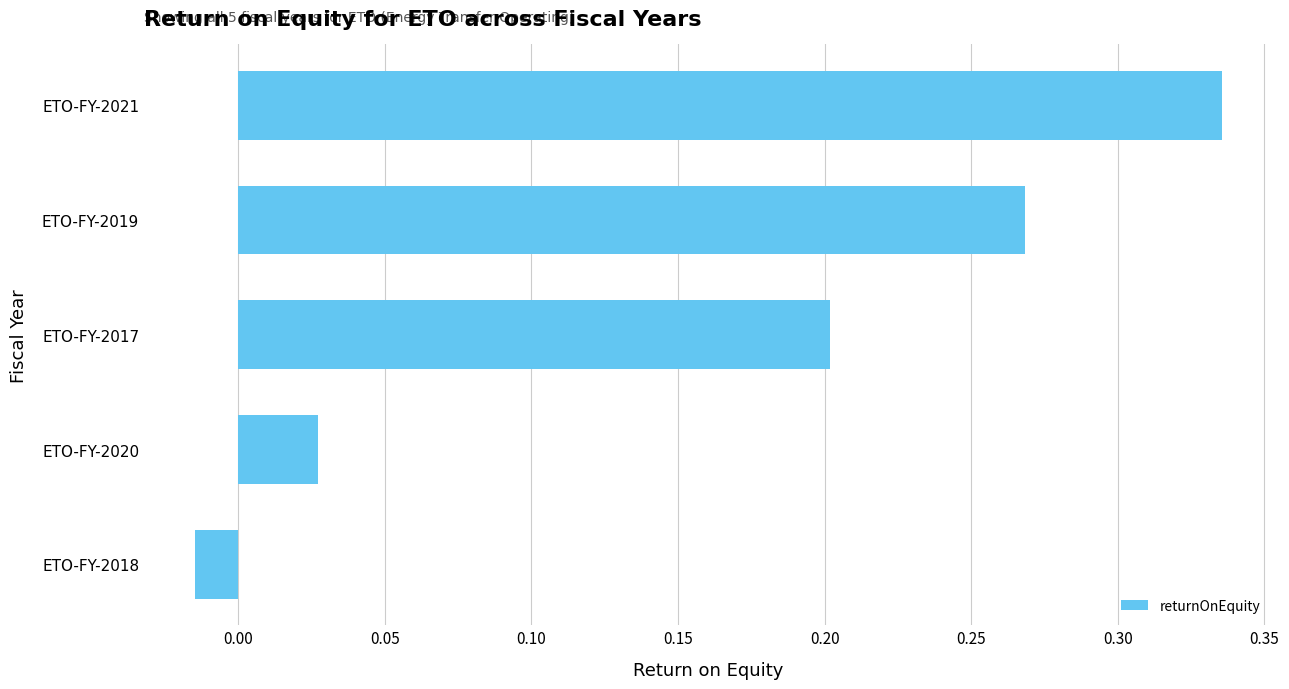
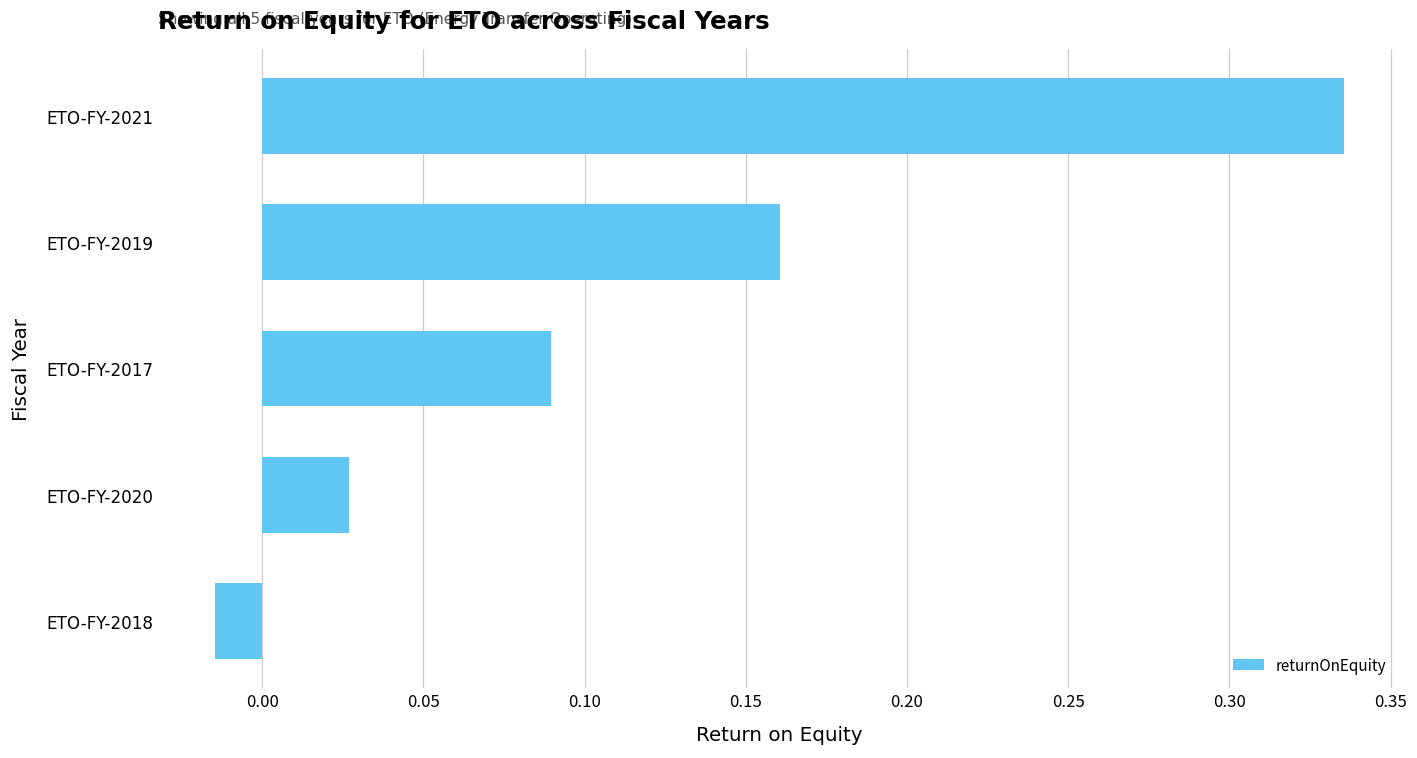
ETO-FY-2019: 0.269 -> 0.161
ETO-FY-2017: 0.202 -> 0.090
